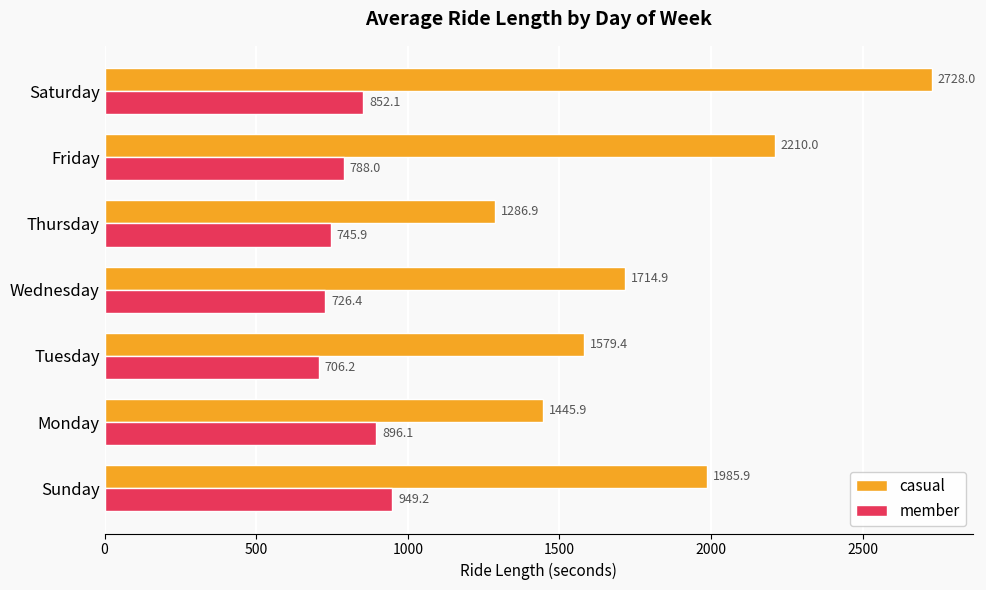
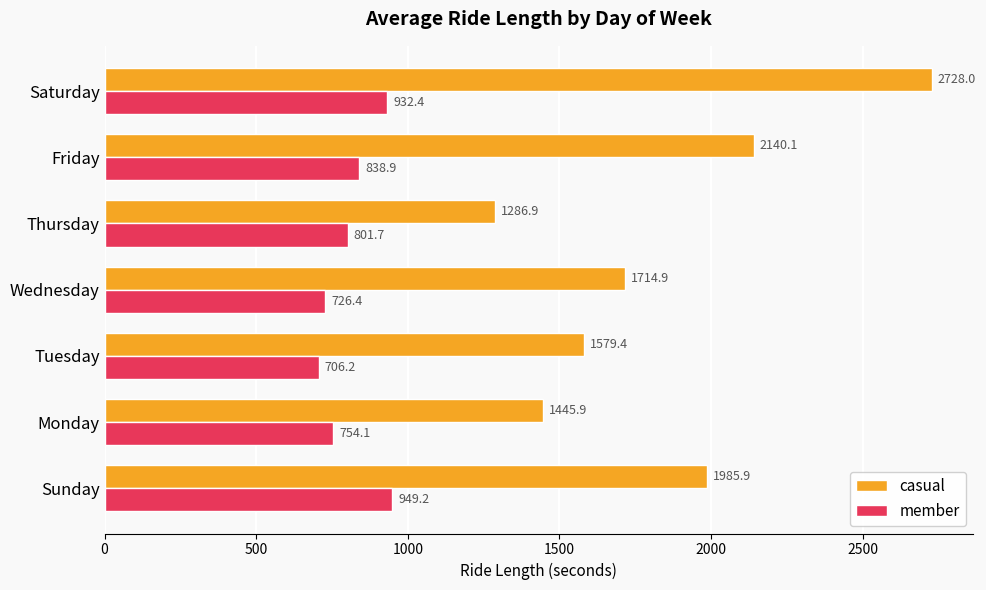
member, Saturday: 852.1 -> 932.4
casual, Friday: 2210.0 -> 2140.1
member, Friday: 788.0 -> 838.9
member, Thursday: 745.9 -> 801.7
member, Monday: 896.1 -> 754.1
